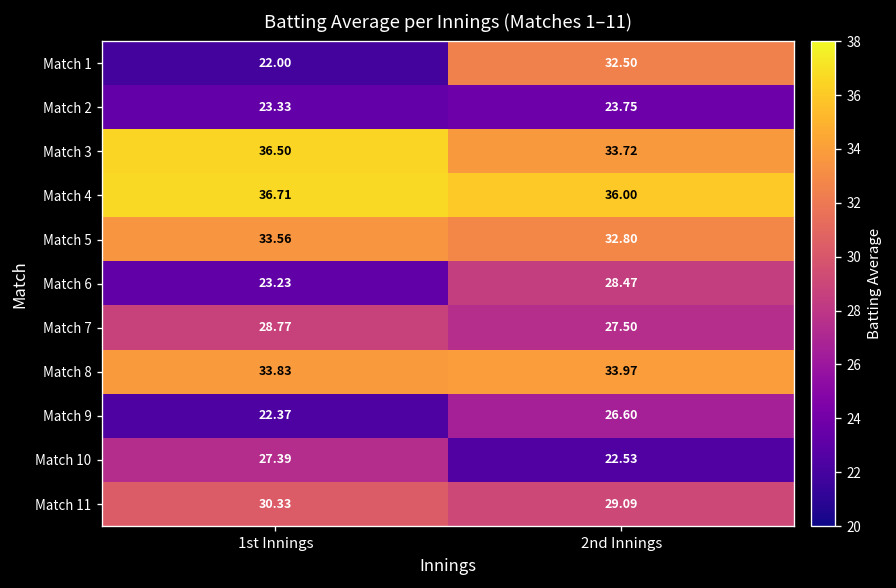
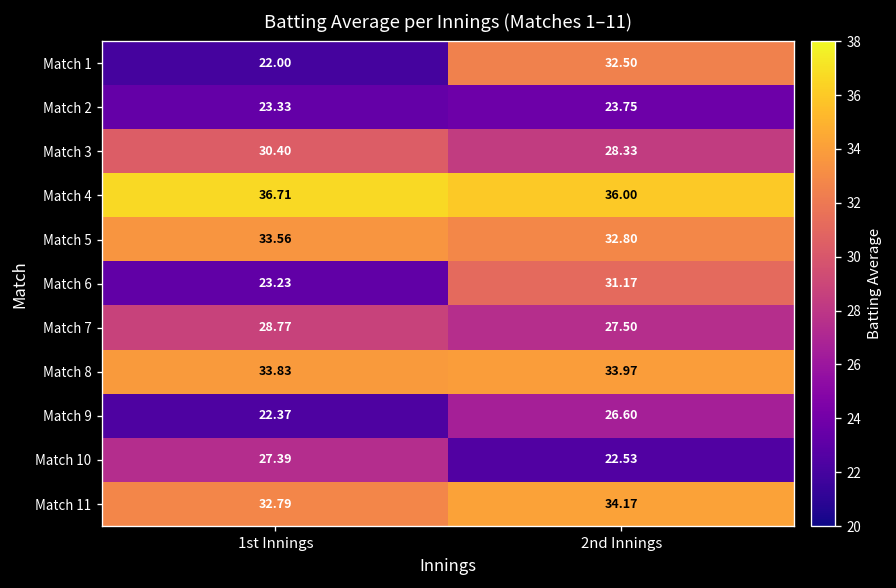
Match 3, 1st Innings: 36.50 -> 30.40
Match 3, 2nd Innings: 33.72 -> 28.33
Match 6, 2nd Innings: 28.47 -> 31.17
Match 11, 1st Innings: 30.33 -> 32.79
Match 11, 2nd Innings: 29.09 -> 34.17
